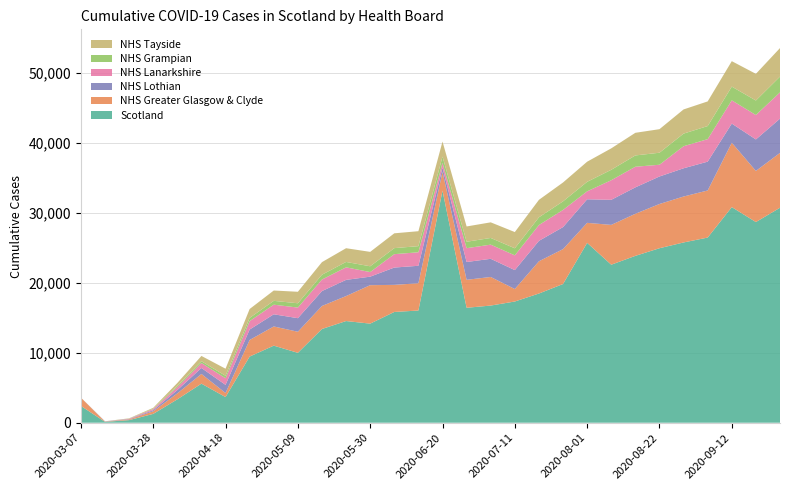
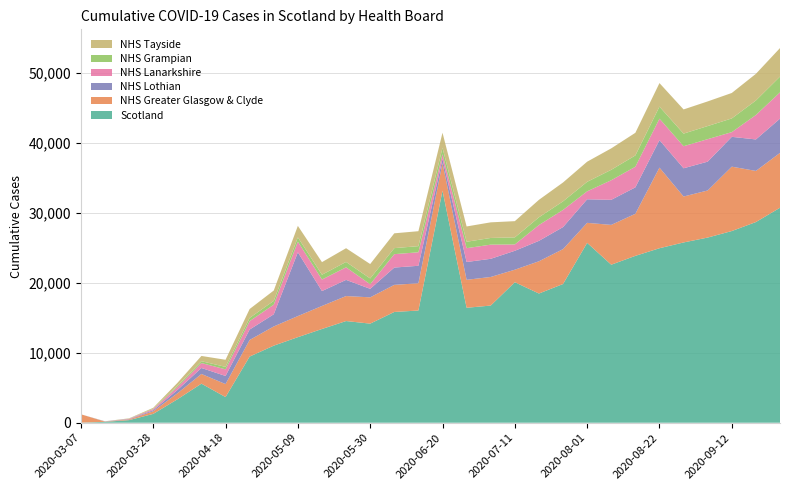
Scotland, 2020-03-07: 2,000 -> 0
NHS Greater Glasgow & Clyde, 2020-04-18: 1,000 -> 2,000
Scotland, 2020-05-09: 10,000 -> 12,000
NHS Lothian, 2020-05-09: 2,000 -> 9,000
NHS Greater Glasgow & Clyde, 2020-05-30: 6,000 -> 4,000
NHS Greater Glasgow & Clyde, 2020-06-20: 3,000 -> 4,000
Scotland, 2020-07-11: 17,000 -> 20,000
NHS Lanarkshire, 2020-07-11: 2,000 -> 1,000
NHS Greater Glasgow & Clyde, 2020-08-22: 6,000 -> 12,000
NHS Lanarkshire, 2020-08-22: 2,000 -> 3,000
Scotland, 2020-09-12: 31,000 -> 27,000
NHS Lothian, 2020-09-12: 3,000 -> 4,000
NHS Lanarkshire, 2020-09-12: 3,000 -> 1,000
